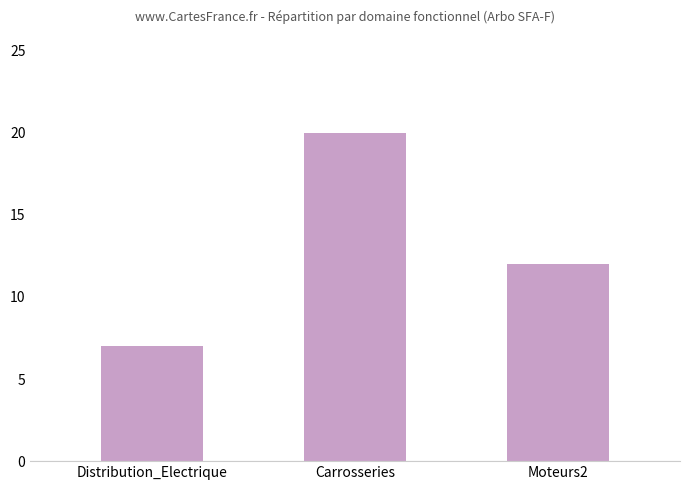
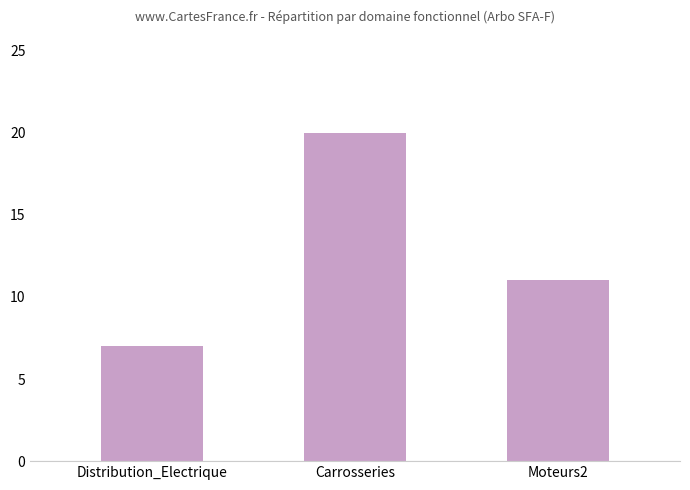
Moteurs2: 12 -> 11
